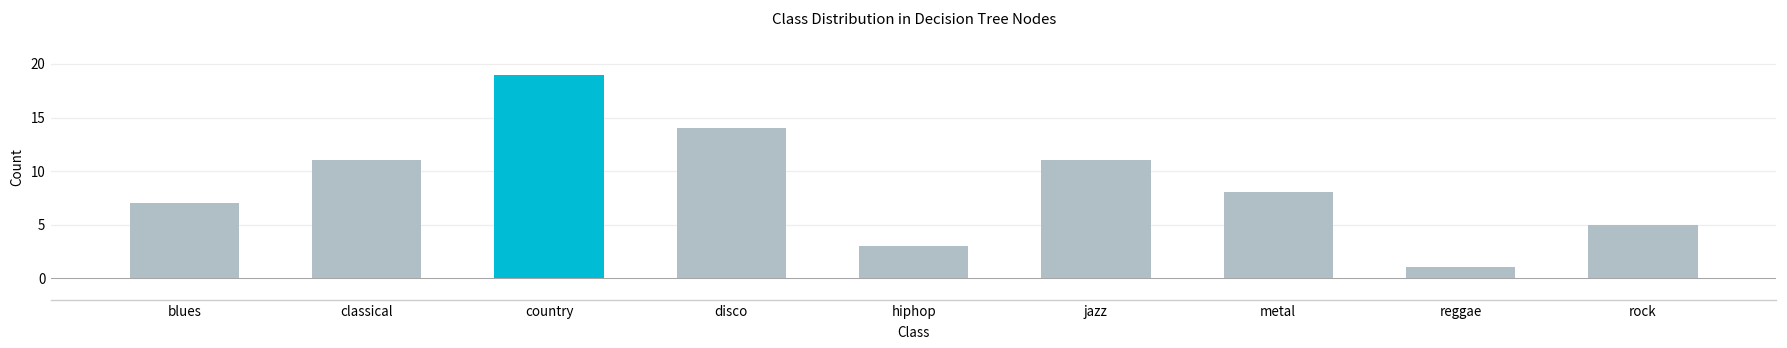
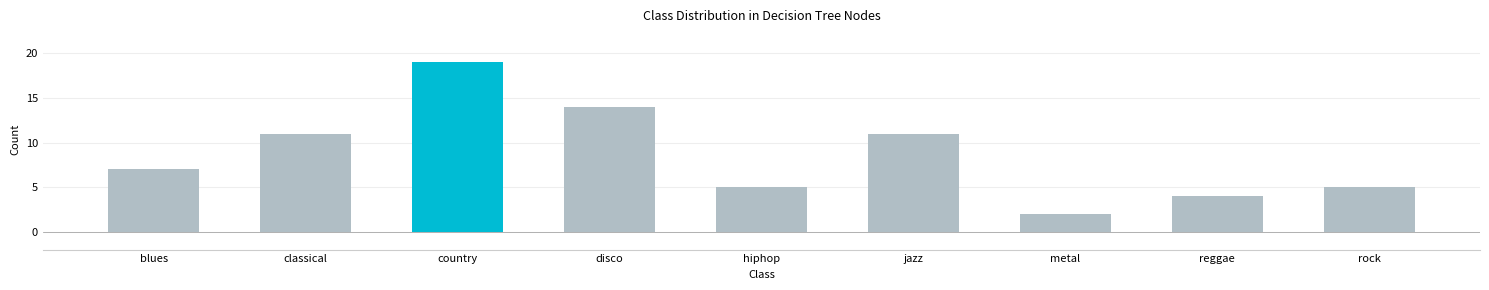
hiphop: 3 -> 5
metal: 8 -> 2
reggae: 1 -> 4
